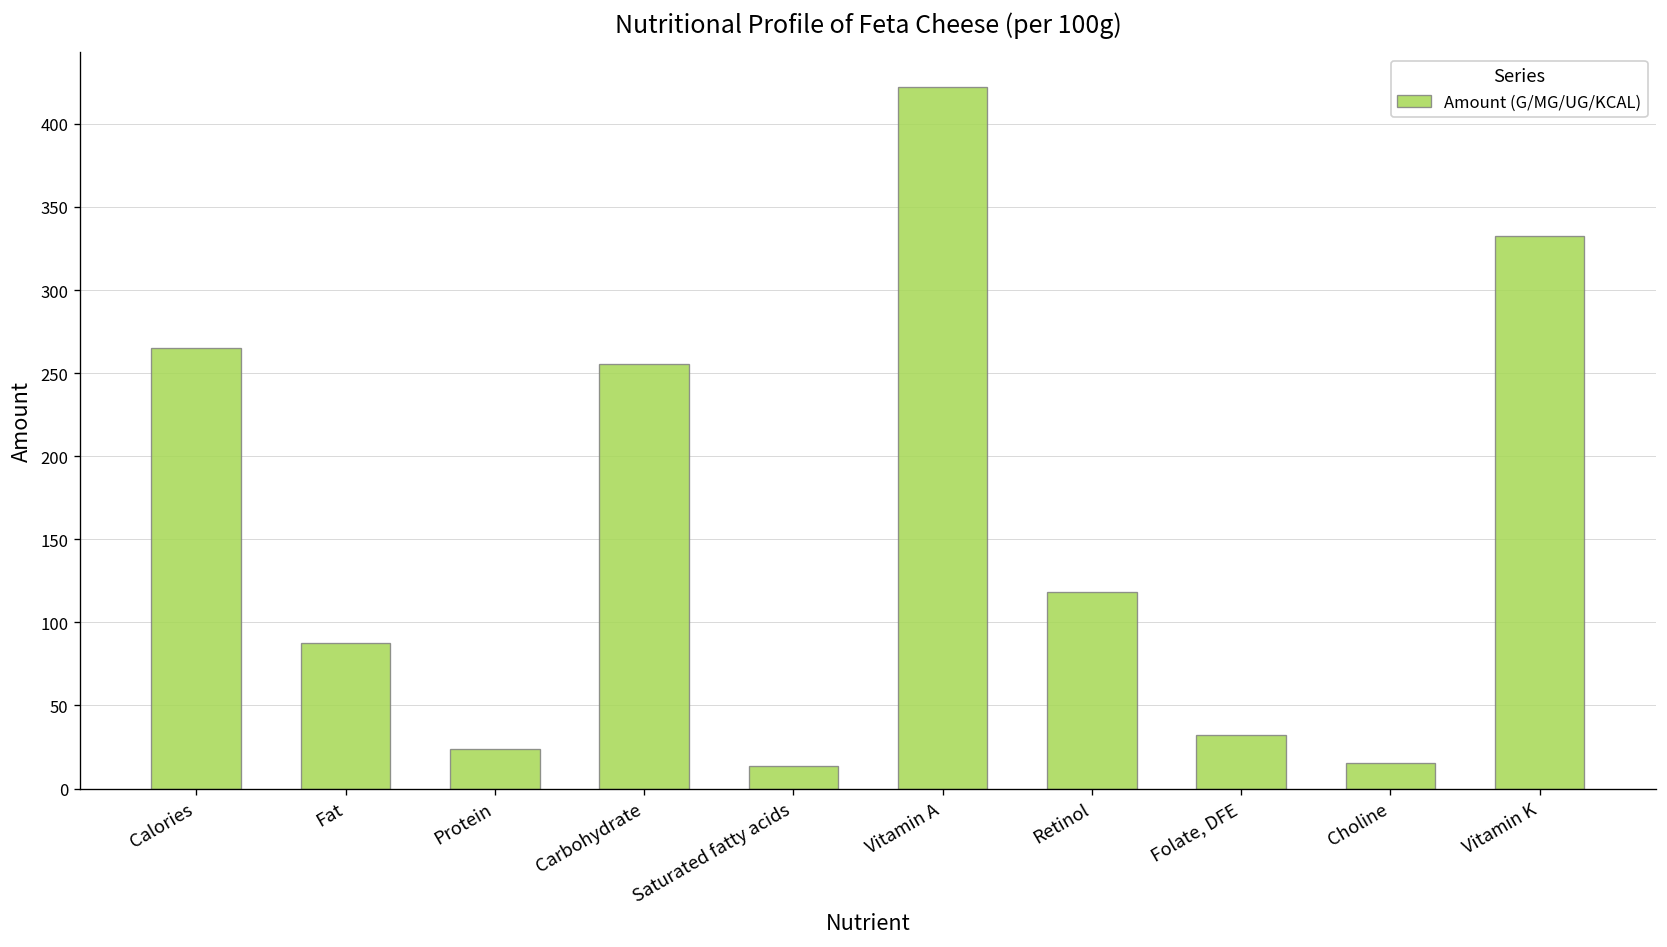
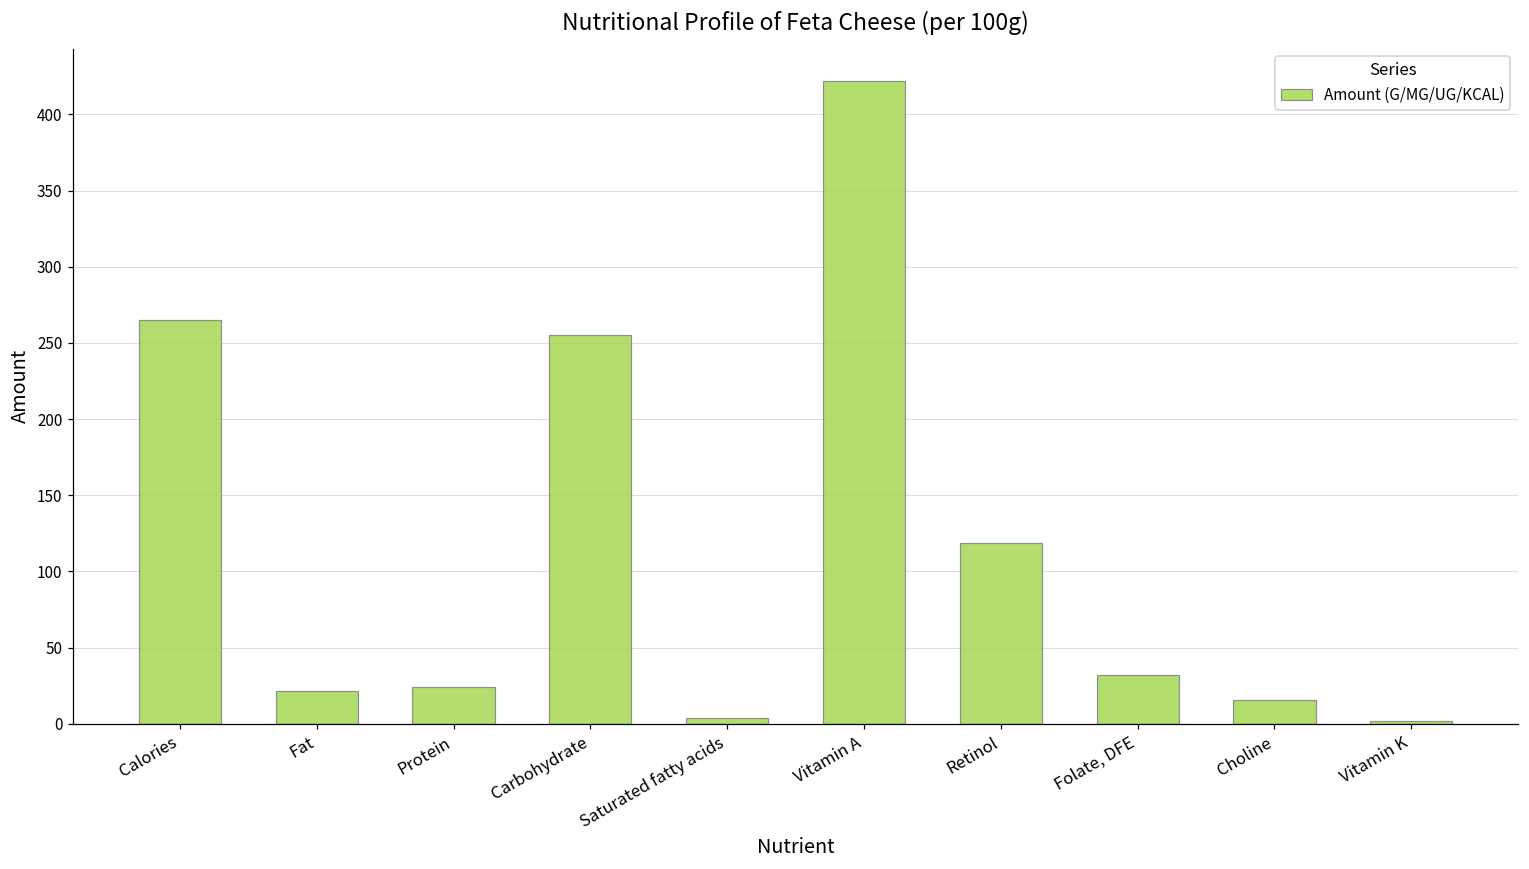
Fat: 87 -> 21
Saturated fatty acids: 13 -> 4
Vitamin K: 332 -> 2
